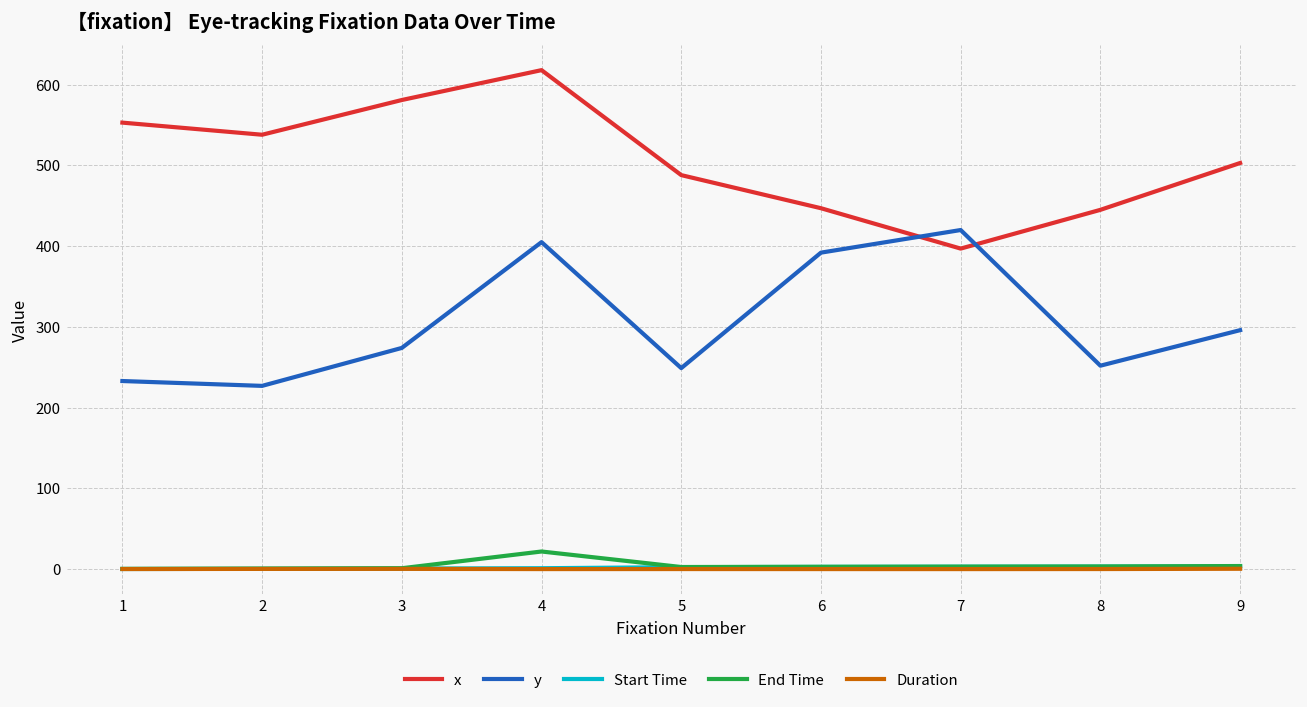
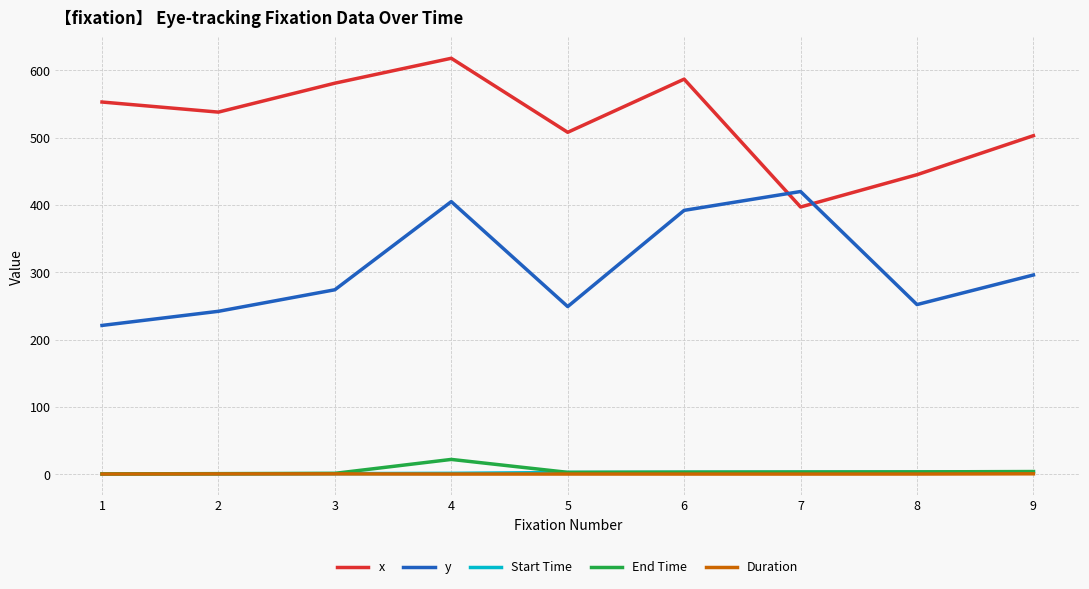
y, 1: 230 -> 220
y, 2: 230 -> 240
x, 5: 490 -> 510
x, 6: 450 -> 590
